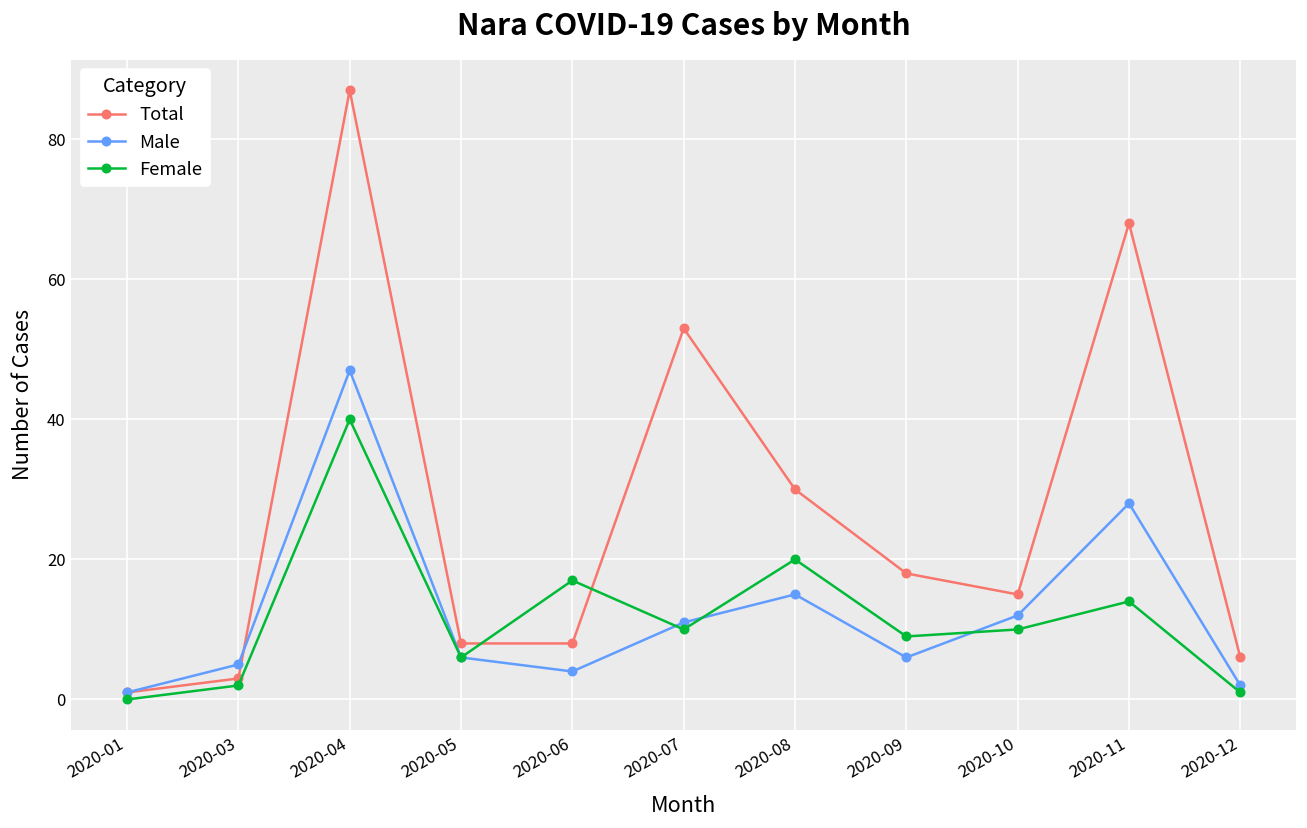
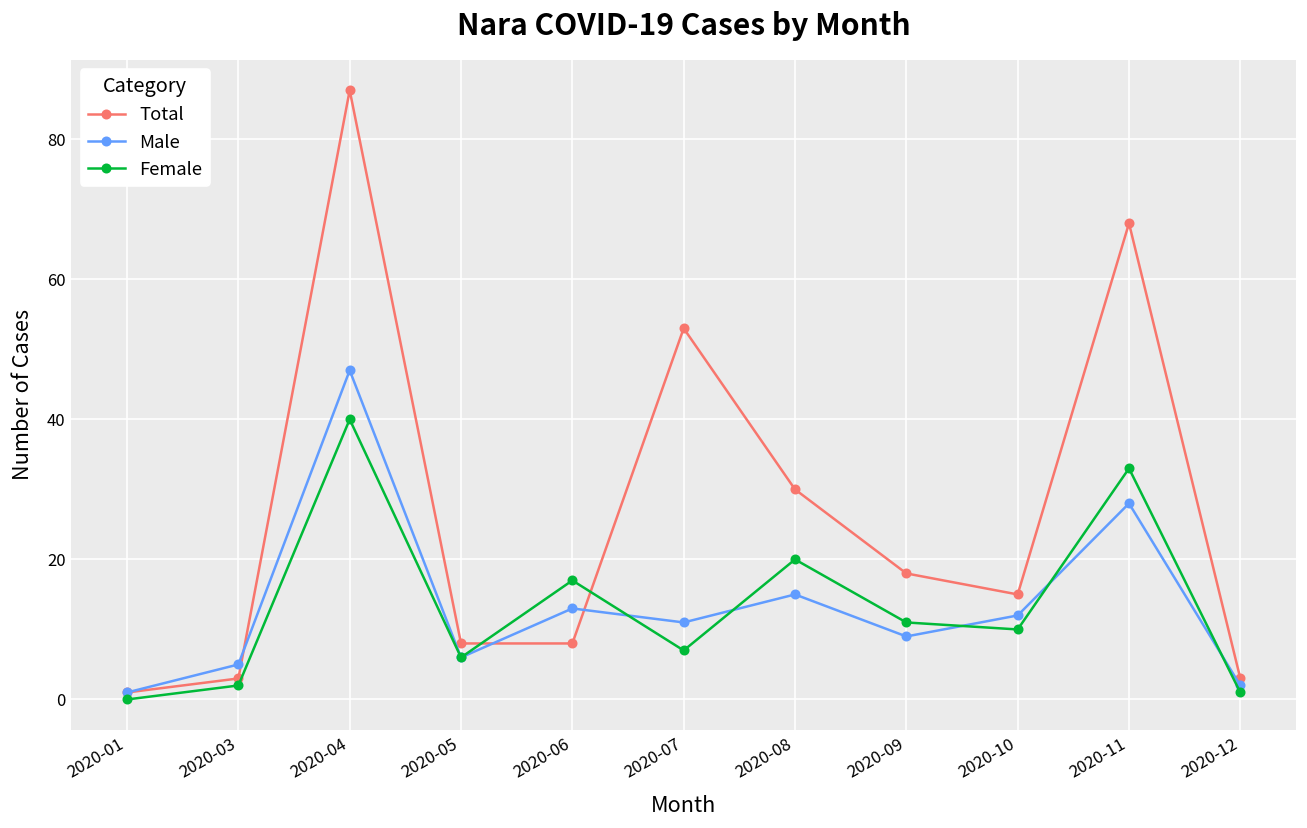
Male, 2020-06: 4 -> 13
Female, 2020-07: 10 -> 7
Male, 2020-09: 6 -> 9
Female, 2020-09: 9 -> 11
Female, 2020-11: 14 -> 33
Total, 2020-12: 6 -> 3
